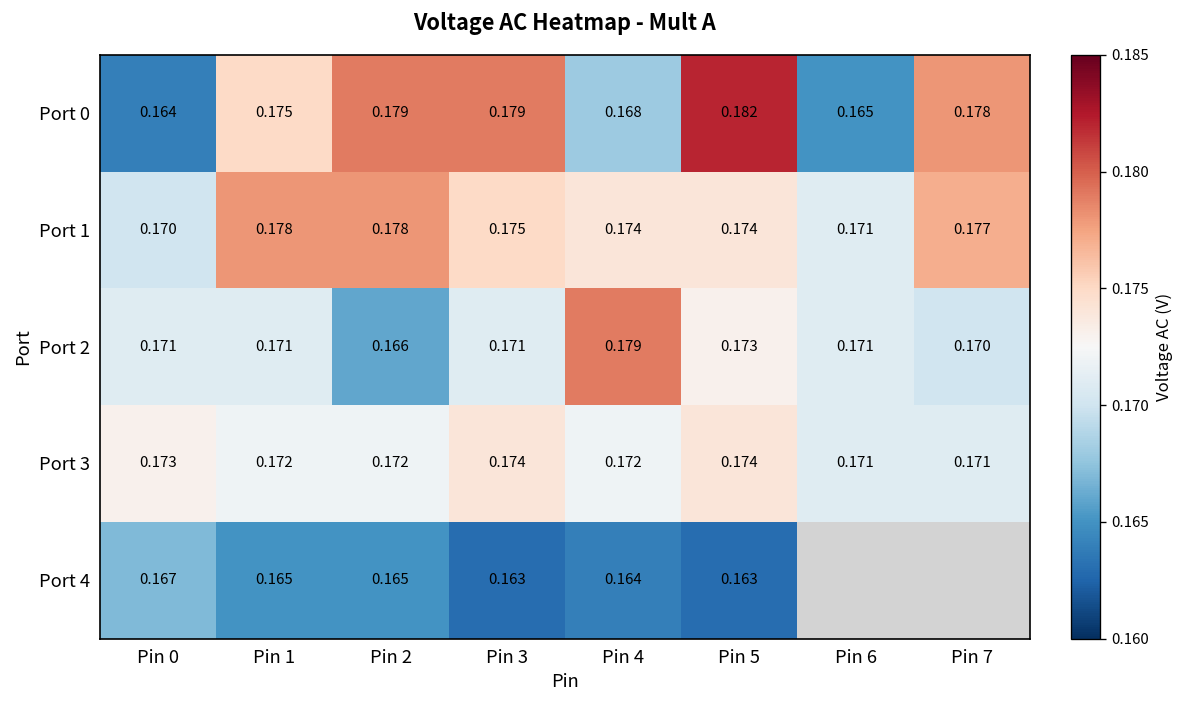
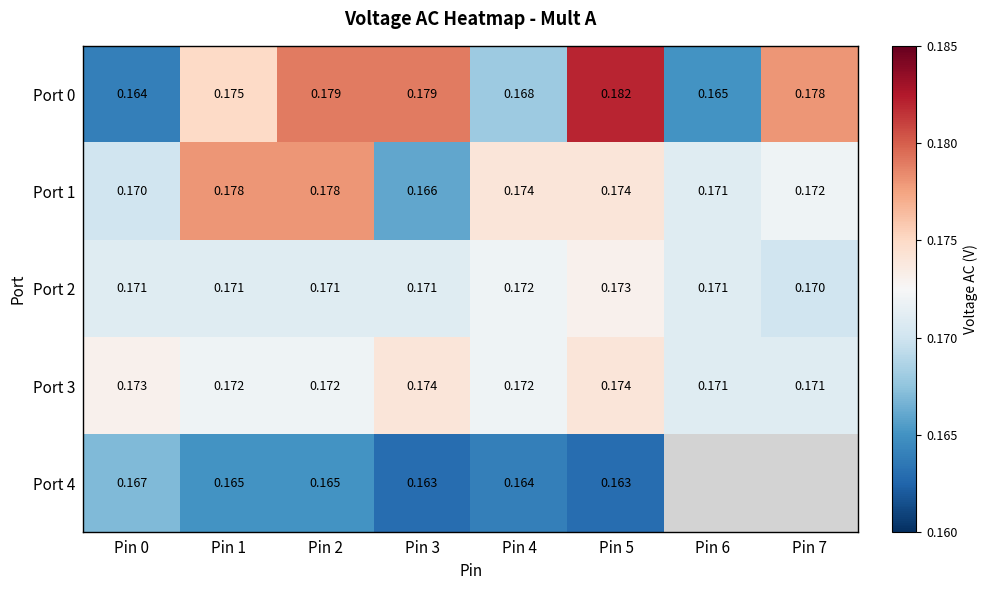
Port 1, Pin 3: 0.175 -> 0.166
Port 1, Pin 7: 0.177 -> 0.172
Port 2, Pin 2: 0.166 -> 0.171
Port 2, Pin 4: 0.179 -> 0.172
